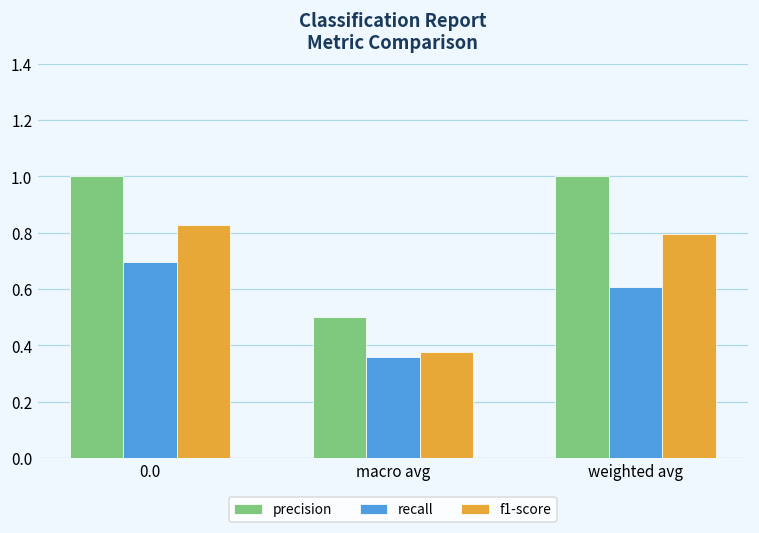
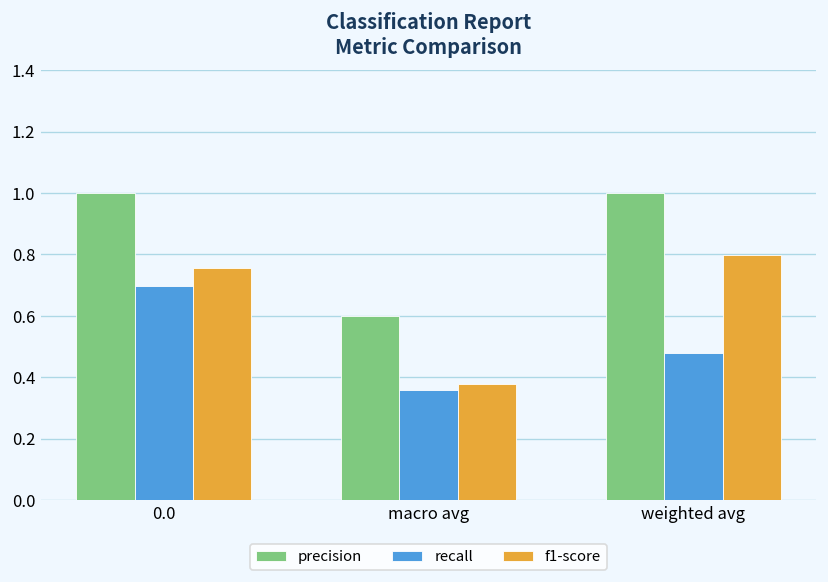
f1-score, 0.0: 0.83 -> 0.75
precision, macro avg: 0.5 -> 0.6
recall, weighted avg: 0.61 -> 0.48
